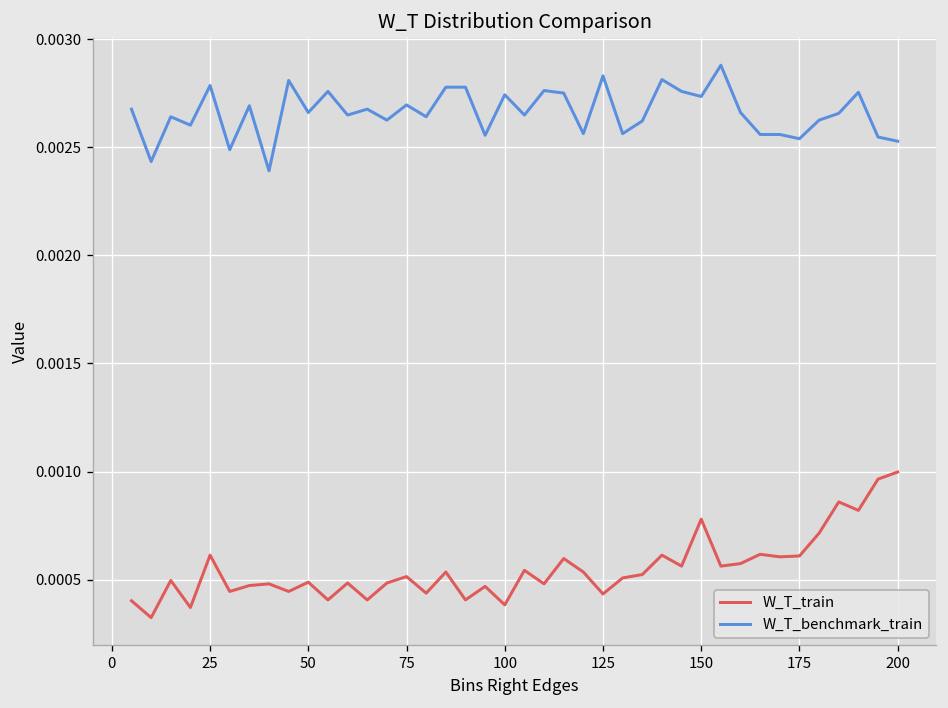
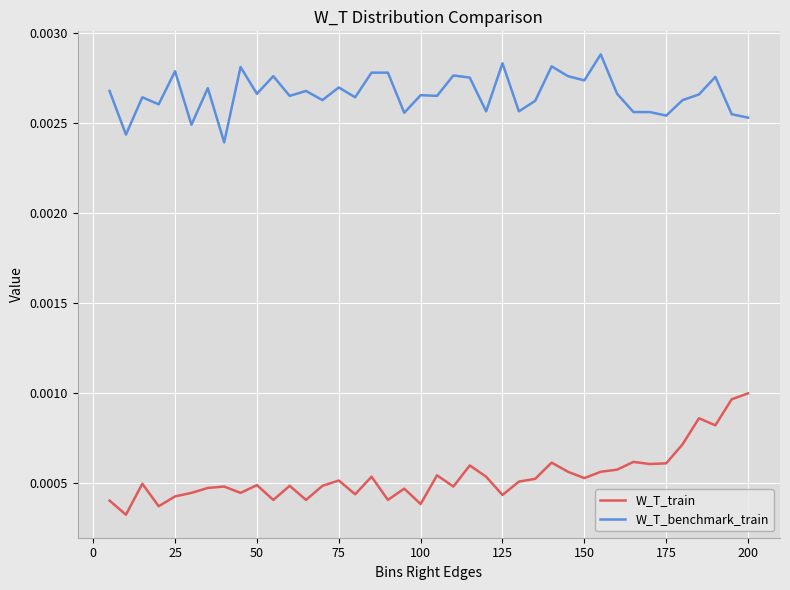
W_T_train, 25: 0.00061 -> 0.00043
W_T_benchmark_train, 100: 0.00274 -> 0.00265
W_T_train, 150: 0.00078 -> 0.00053
